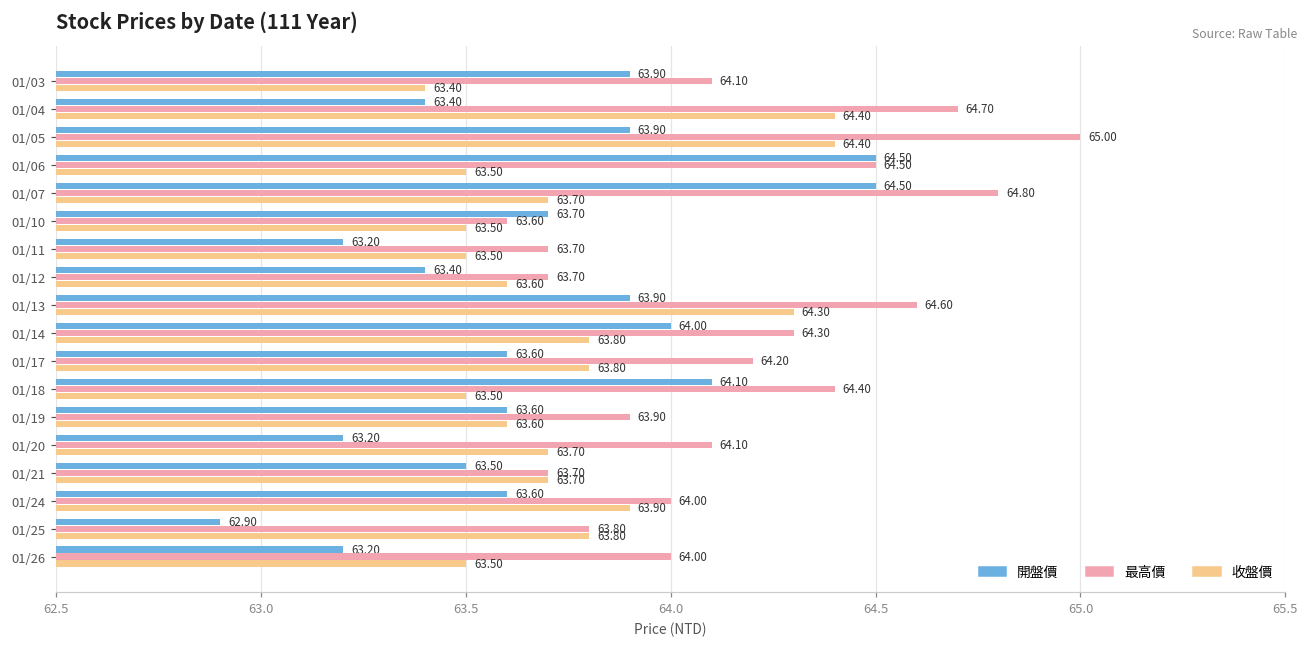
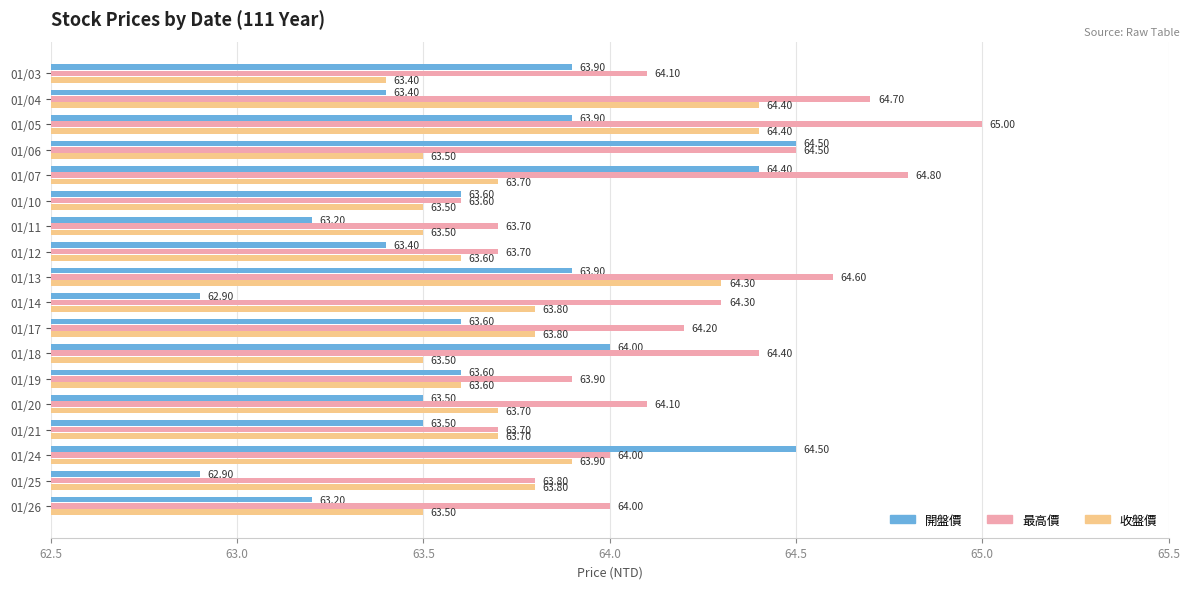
開盤價, 01/07: 64.50 -> 64.40
開盤價, 01/10: 63.70 -> 63.60
開盤價, 01/14: 64.00 -> 62.90
開盤價, 01/18: 64.10 -> 64.00
開盤價, 01/20: 63.20 -> 63.50
開盤價, 01/24: 63.60 -> 64.50
